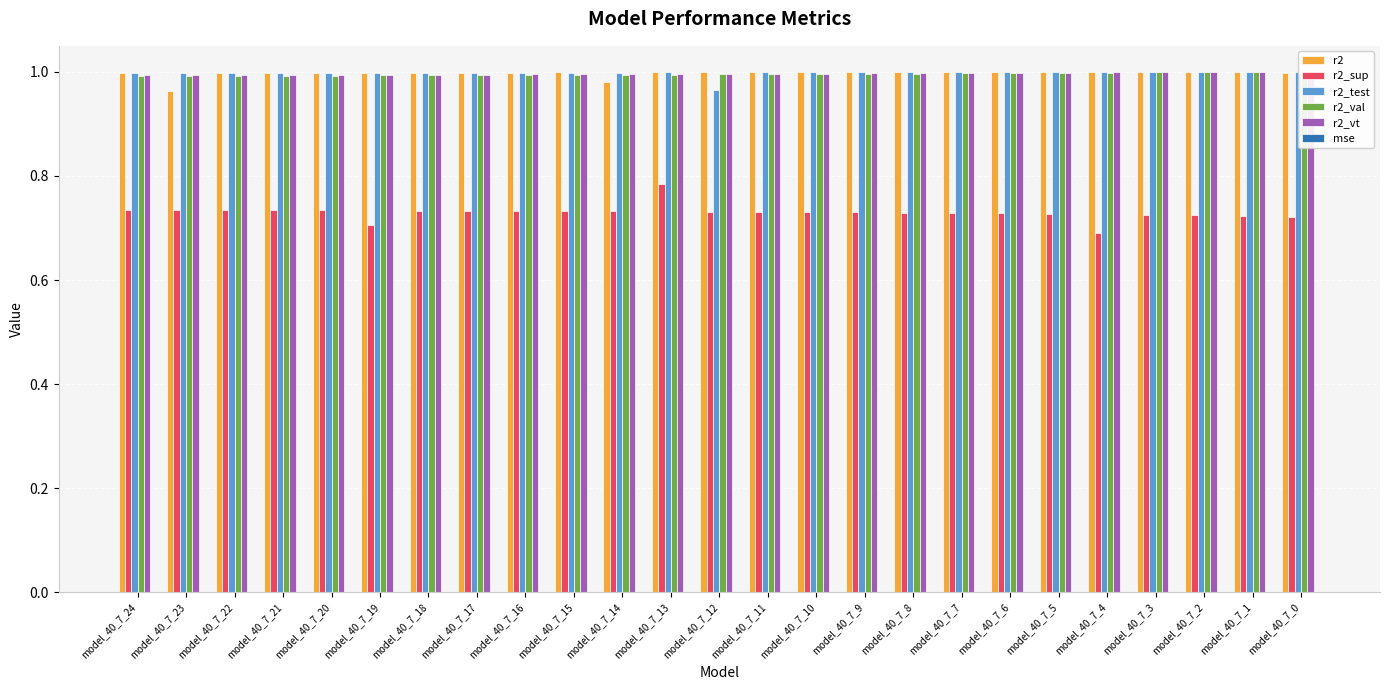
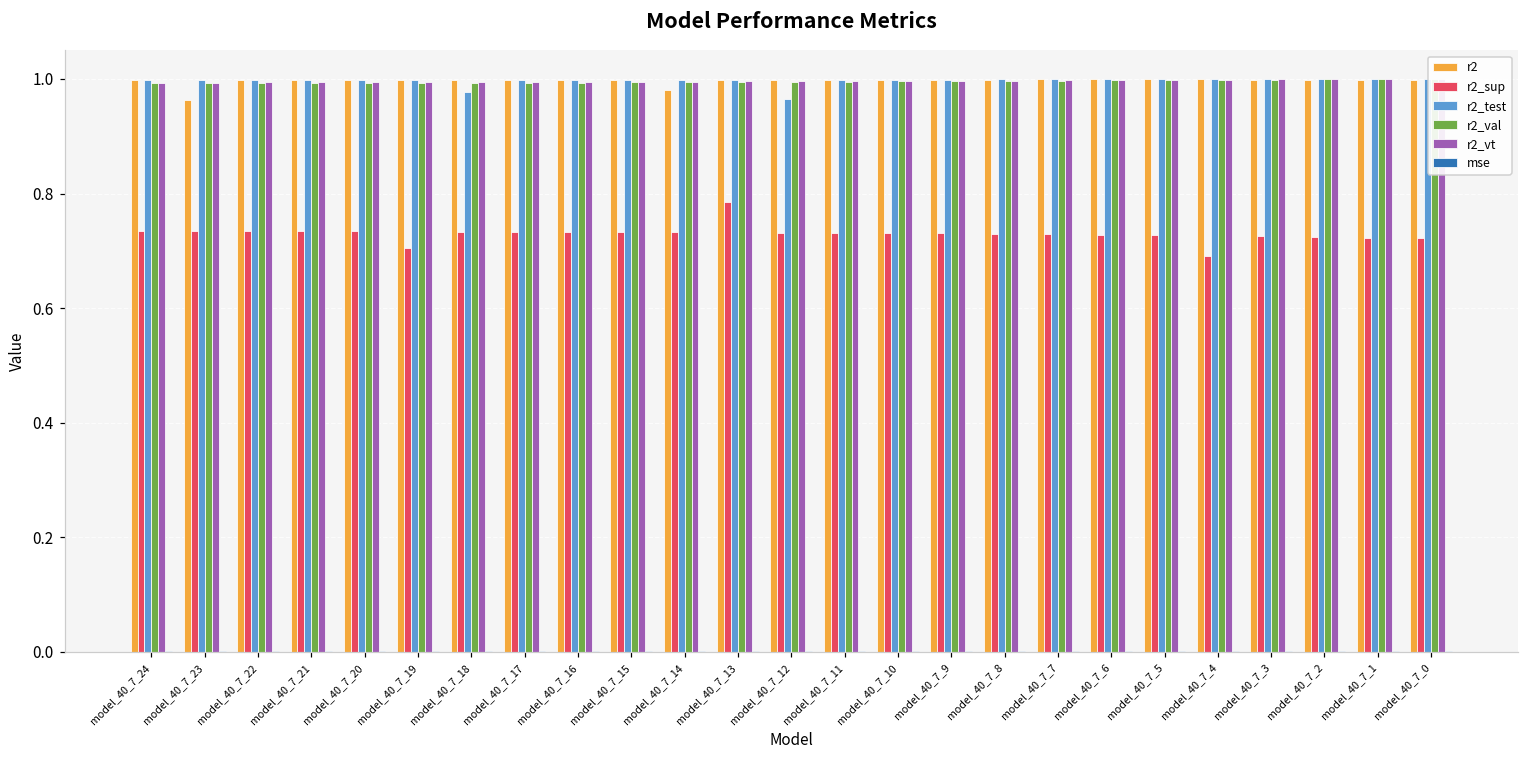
r2_test, model_40_7_18: 1.00 -> 0.98
